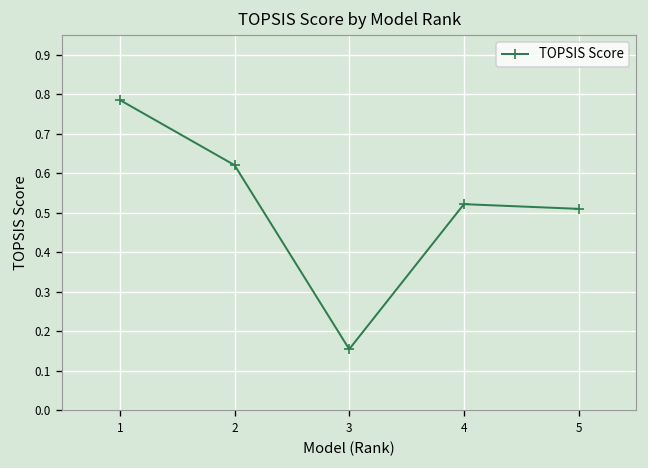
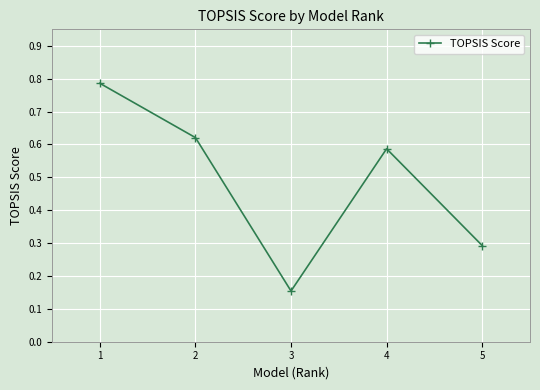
4: 0.52 -> 0.59
5: 0.51 -> 0.29
